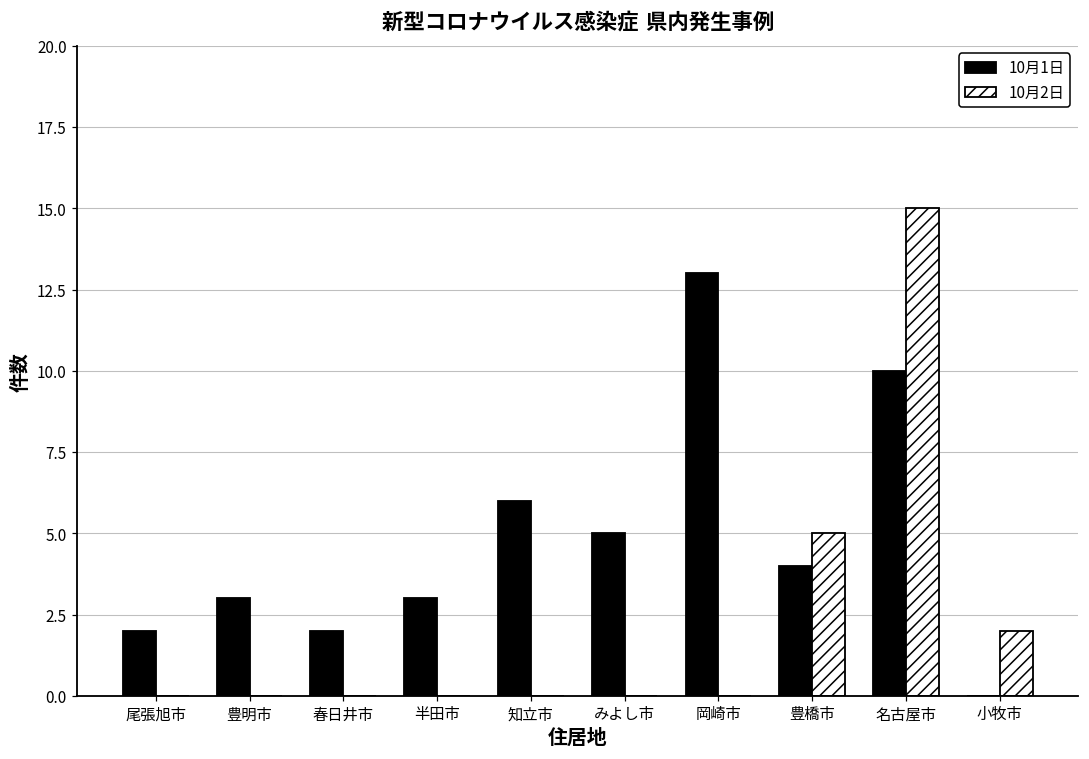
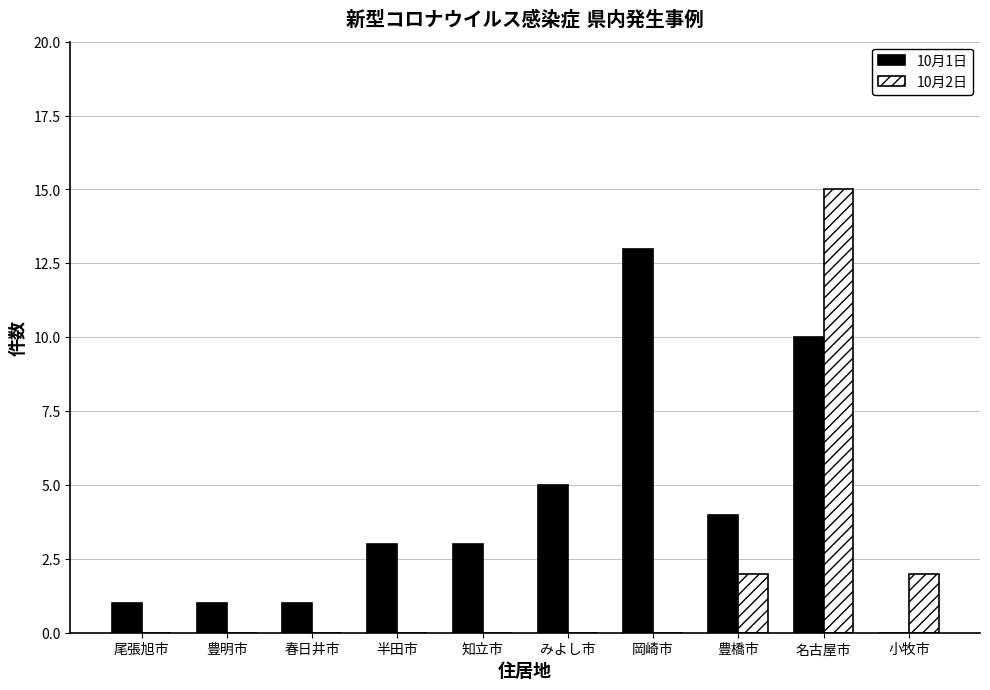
10月1日, 尾張旭市: 2 -> 1
10月1日, 豊明市: 3 -> 1
10月1日, 春日井市: 2 -> 1
10月1日, 知立市: 6 -> 3
10月2日, 豊橋市: 5 -> 2
